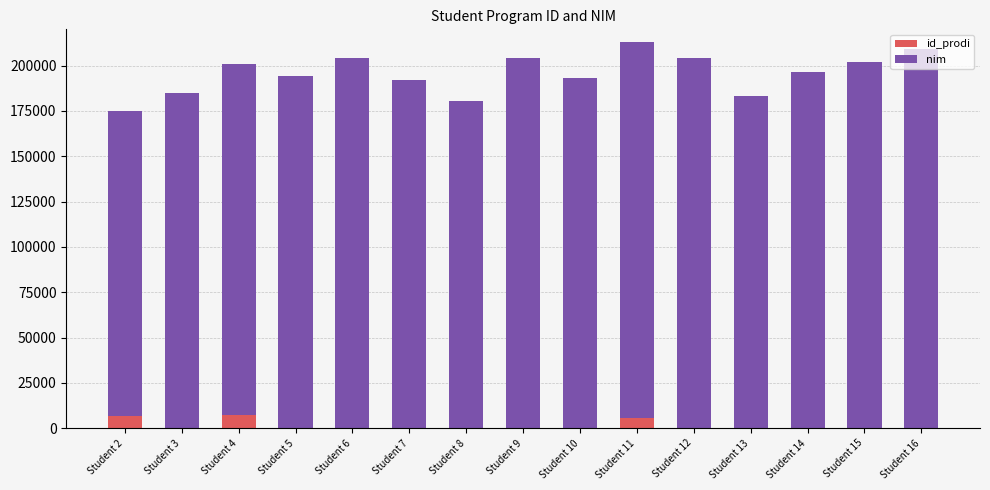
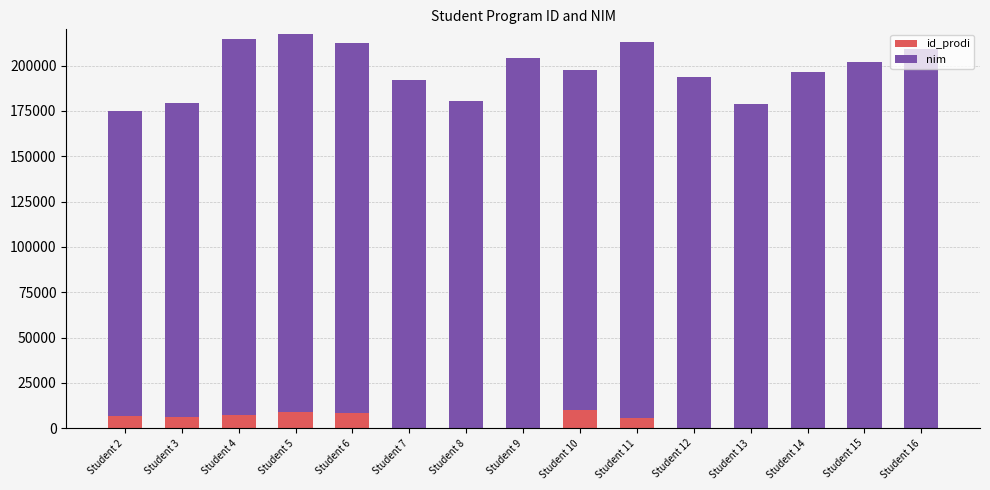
id_prodi, Student 3: 0 -> 6000
nim, Student 3: 185000 -> 173000
nim, Student 4: 193000 -> 207000
id_prodi, Student 5: 0 -> 9000
nim, Student 5: 194000 -> 208000
id_prodi, Student 6: 0 -> 8000
id_prodi, Student 10: 0 -> 10000
nim, Student 10: 193000 -> 188000
nim, Student 12: 204000 -> 194000
nim, Student 13: 183000 -> 179000
